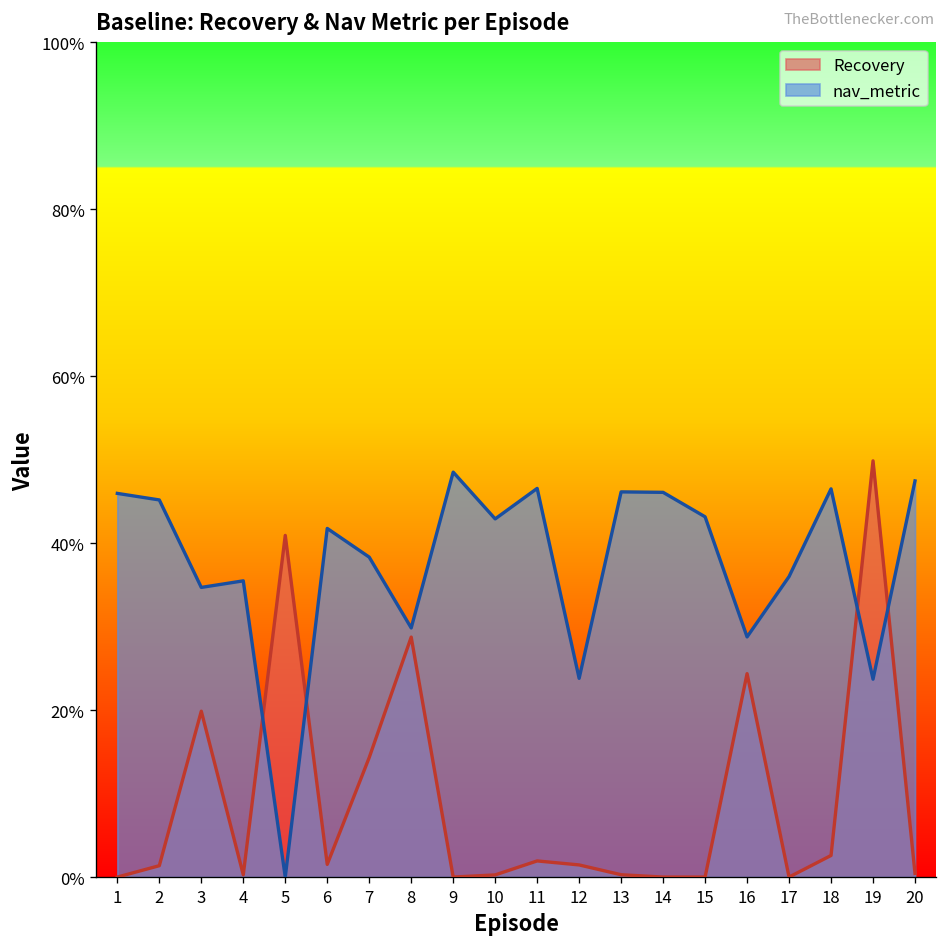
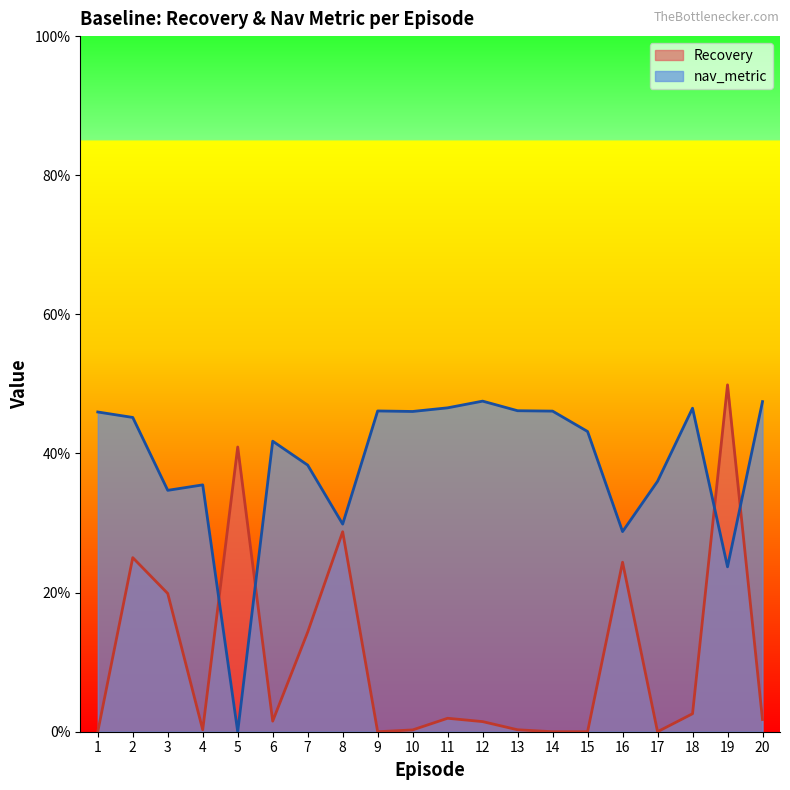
Recovery, 2: 1% -> 25%
nav_metric, 9: 49% -> 46%
nav_metric, 10: 43% -> 46%
nav_metric, 12: 24% -> 48%
Recovery, 20: 0% -> 2%
